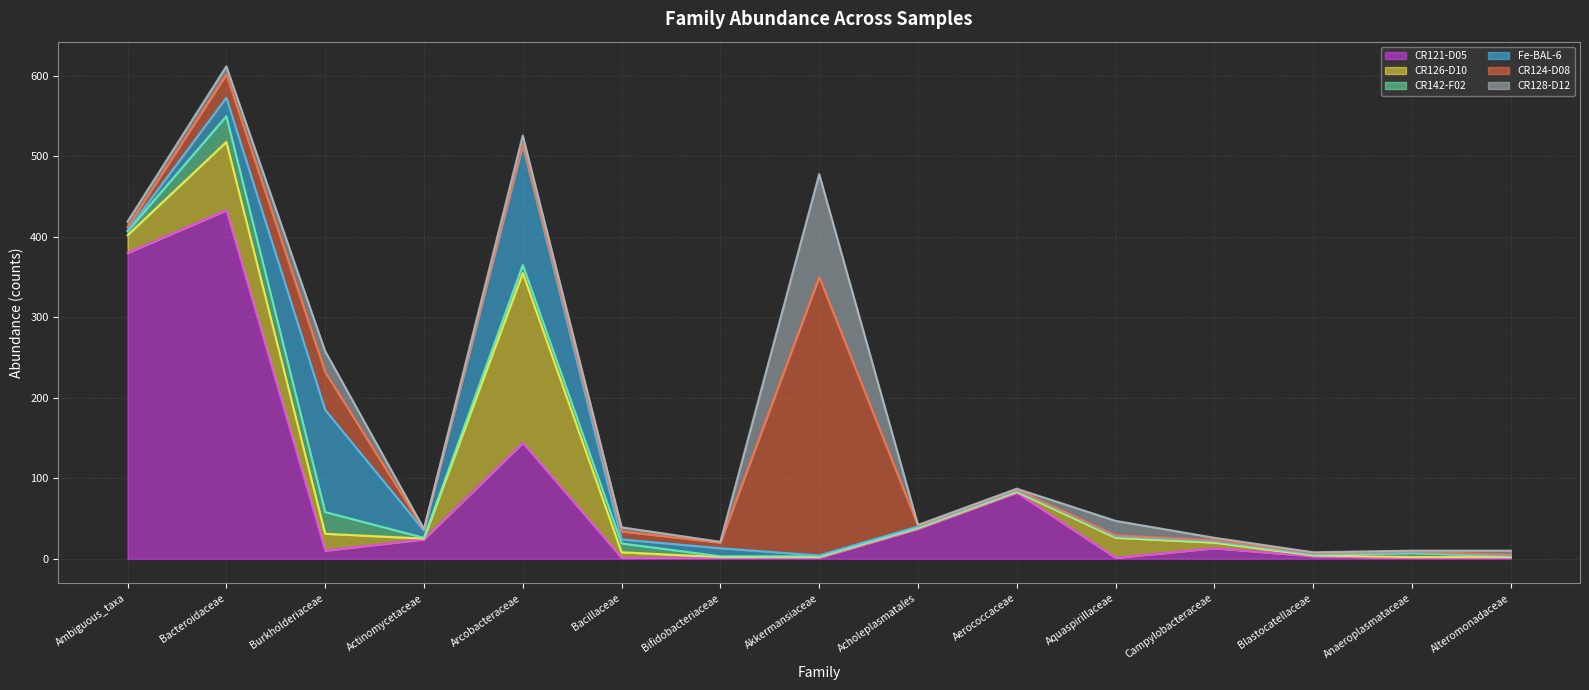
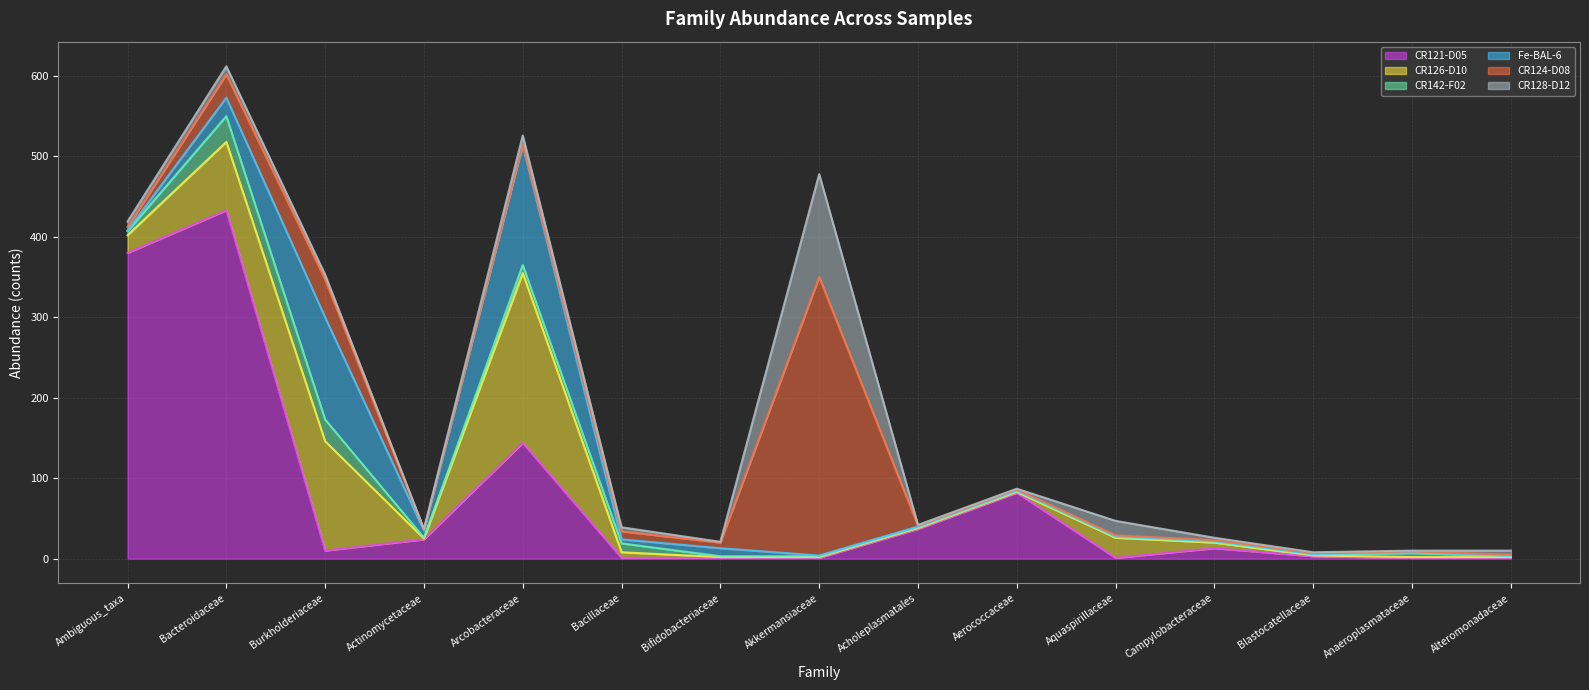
CR126-D10, Burkholderiaceae: 20 -> 140
CR128-D12, Burkholderiaceae: 30 -> 10
